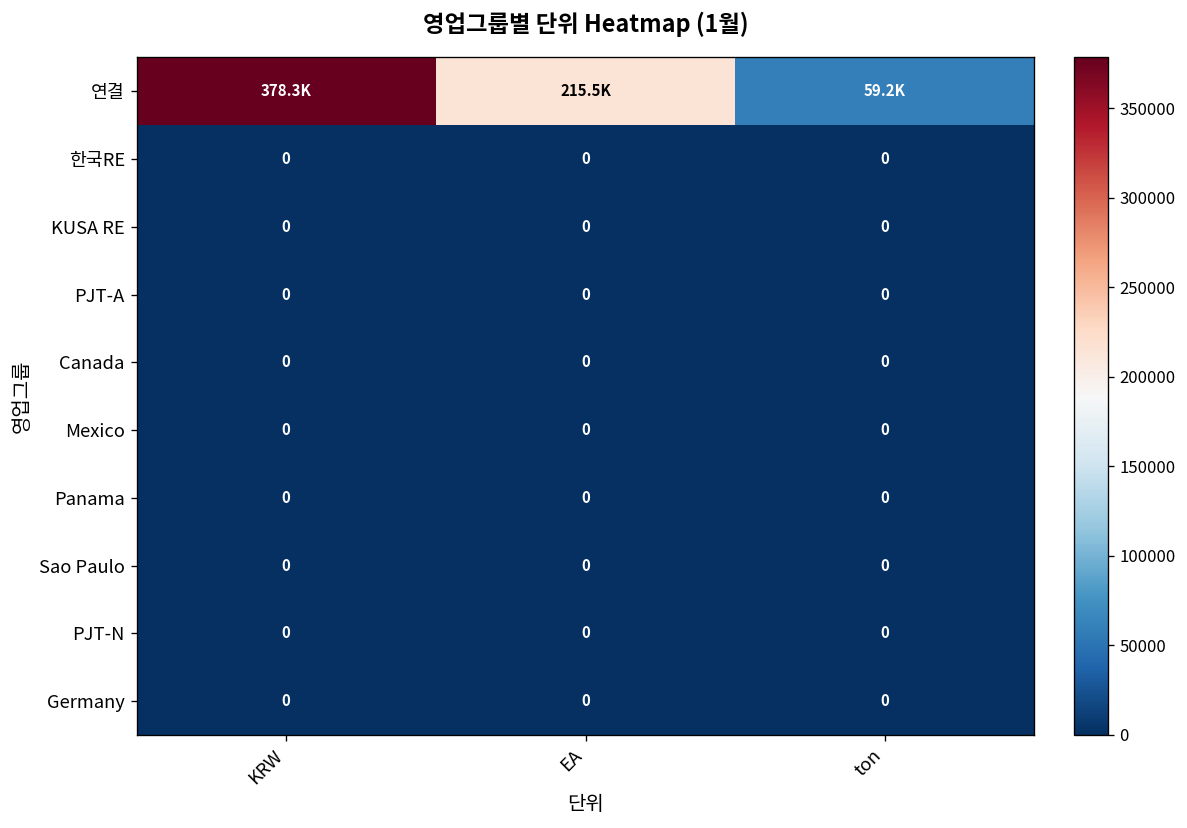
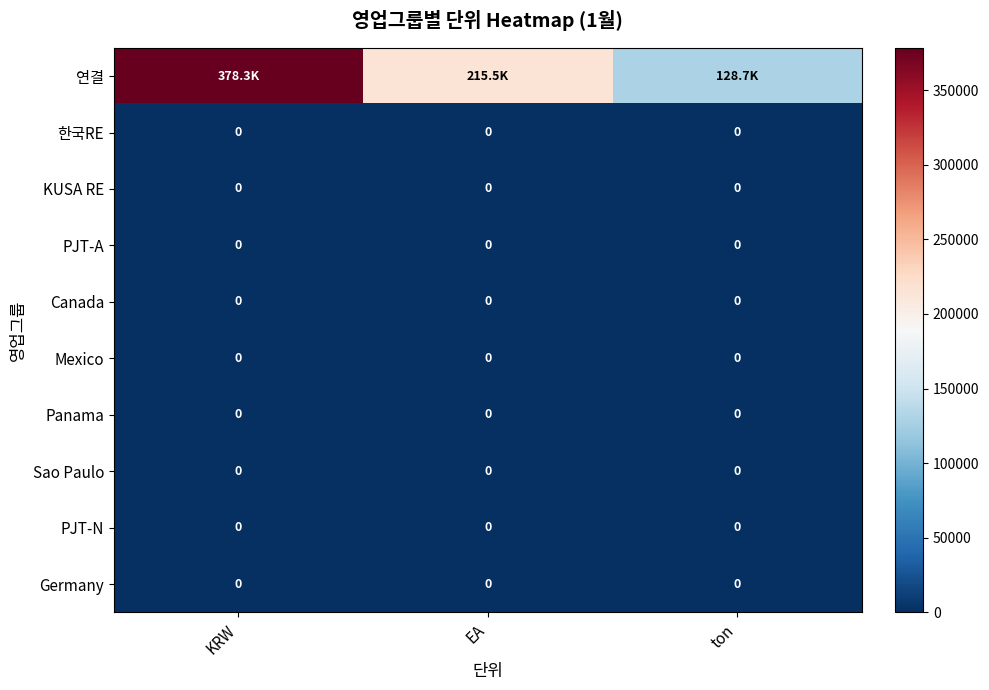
연결, ton: 59.2K -> 128.7K
